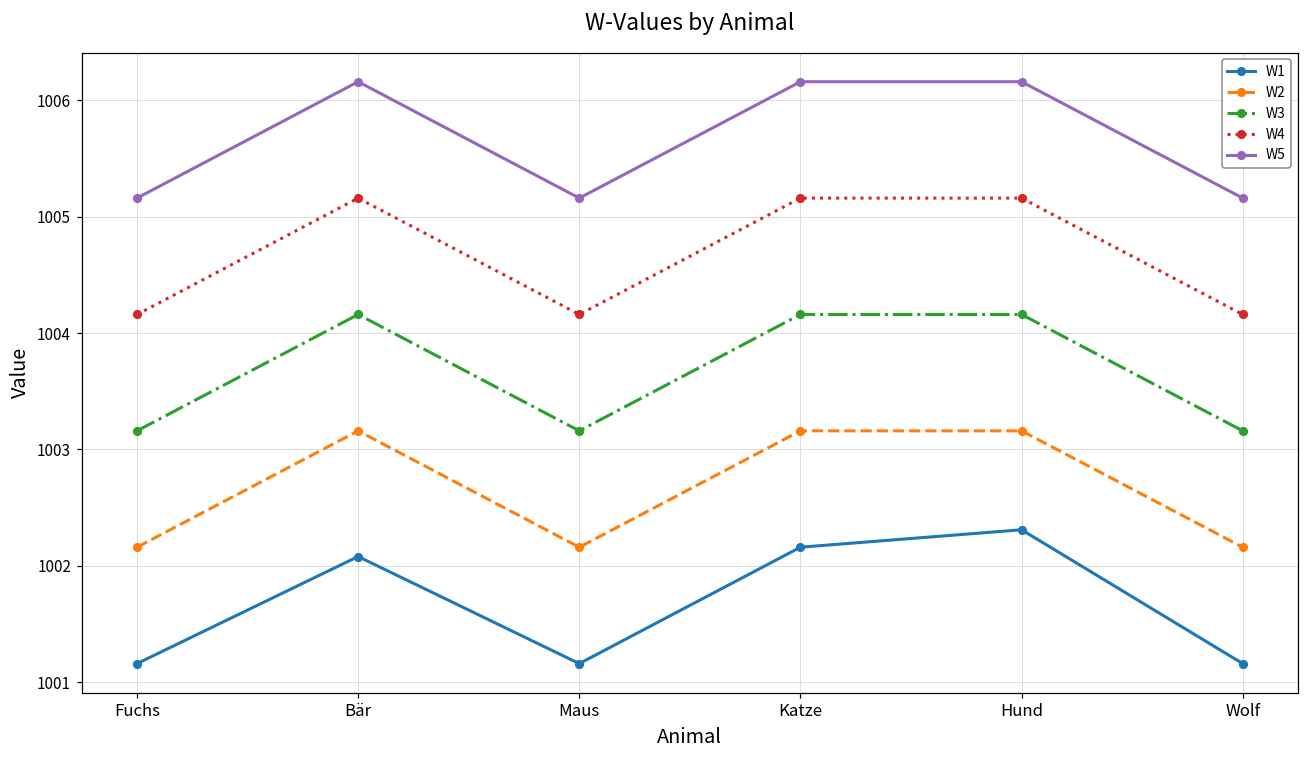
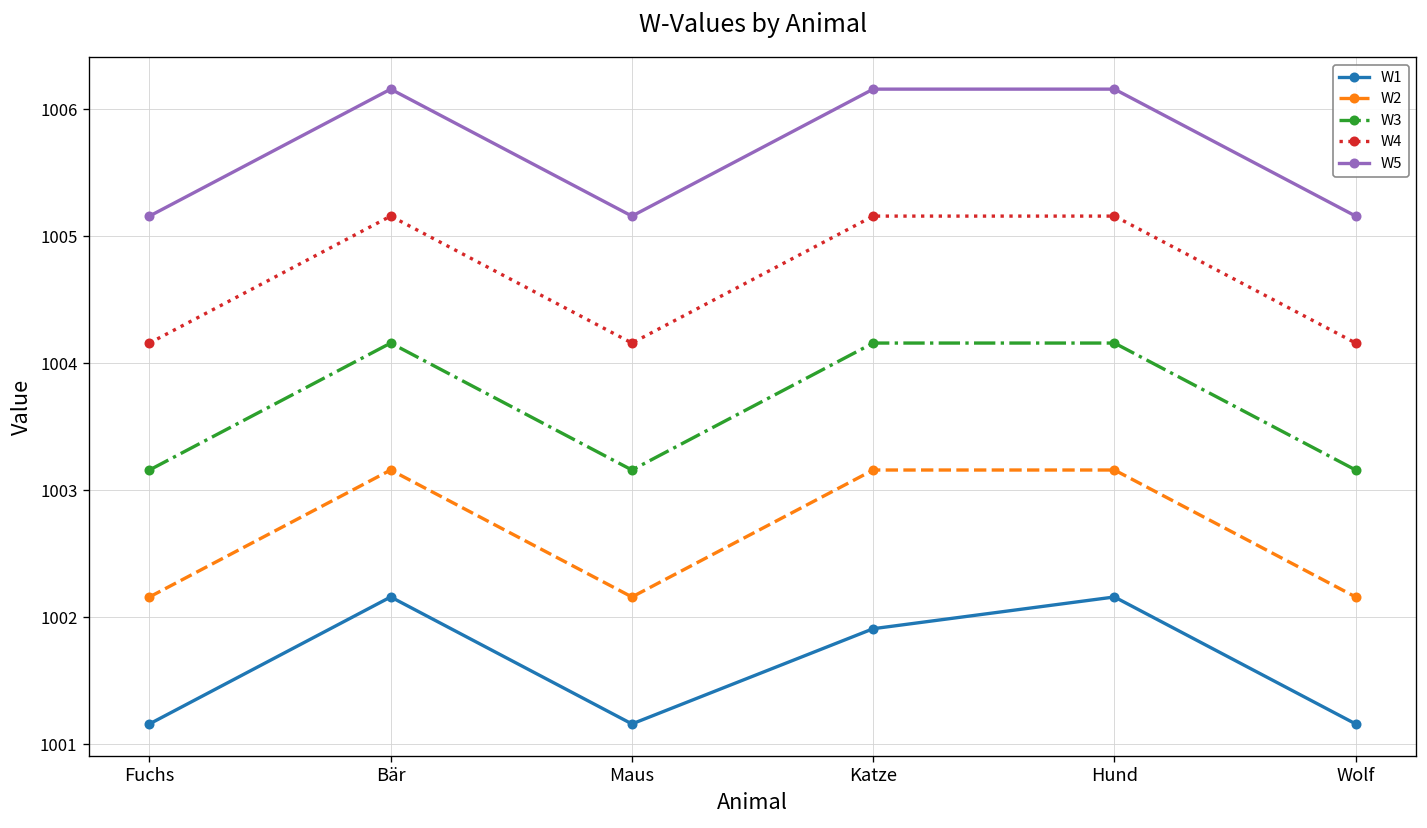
W1, Bär: 1002.08 -> 1002.16
W1, Katze: 1002.16 -> 1001.91
W1, Hund: 1002.31 -> 1002.16
